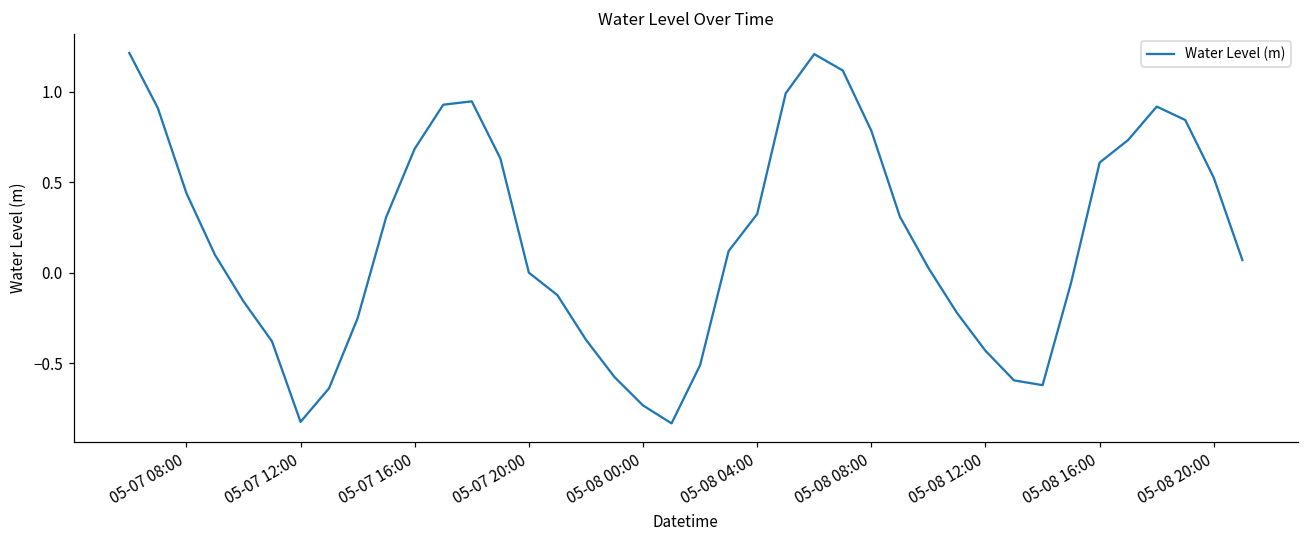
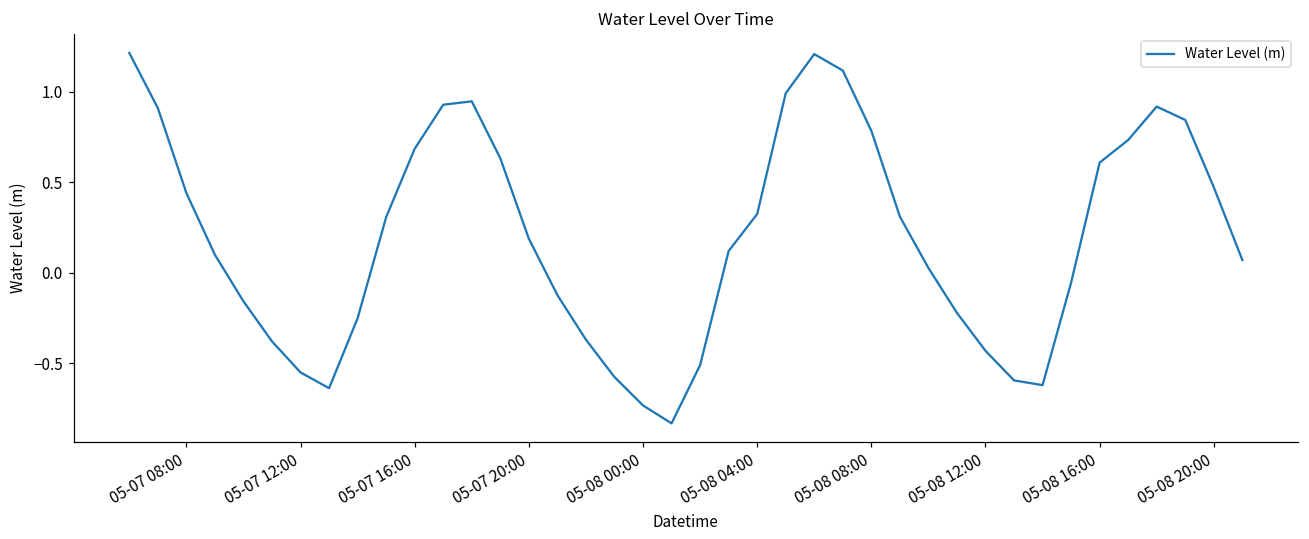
05-07 12:00: -0.82 -> -0.55
05-07 20:00: 0.00 -> 0.19
05-08 20:00: 0.52 -> 0.47
